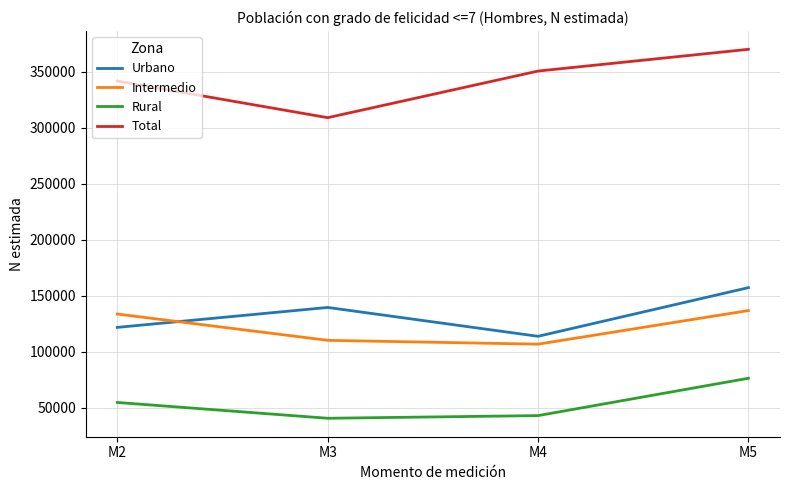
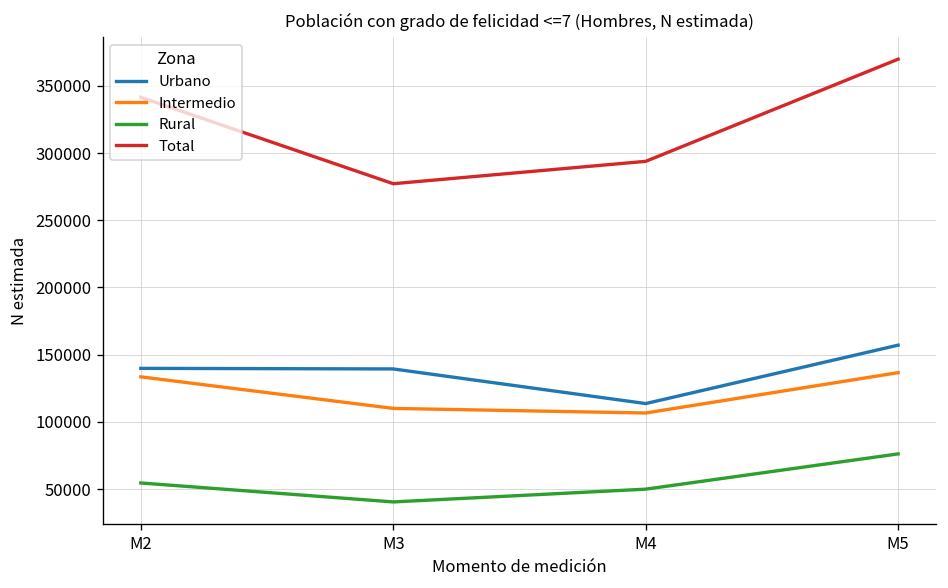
Urbano, M2: 122000 -> 140000
Total, M3: 309000 -> 277000
Rural, M4: 43000 -> 50000
Total, M4: 350000 -> 294000
